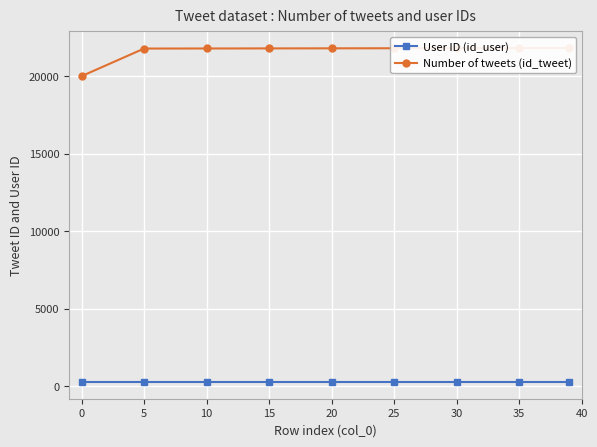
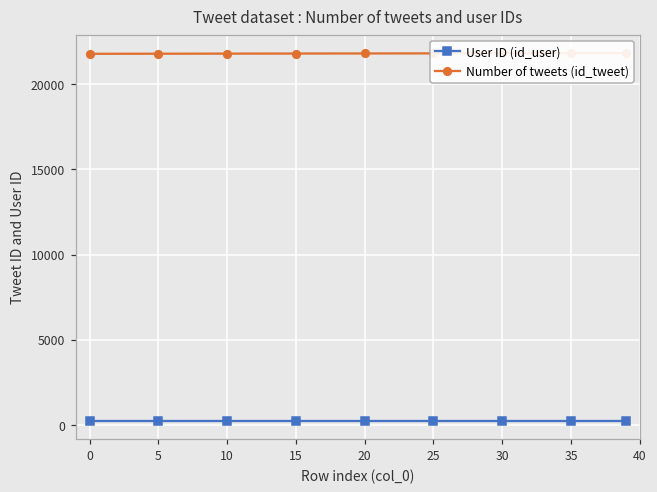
Number of tweets (id_tweet), 0: 20000 -> 21800
